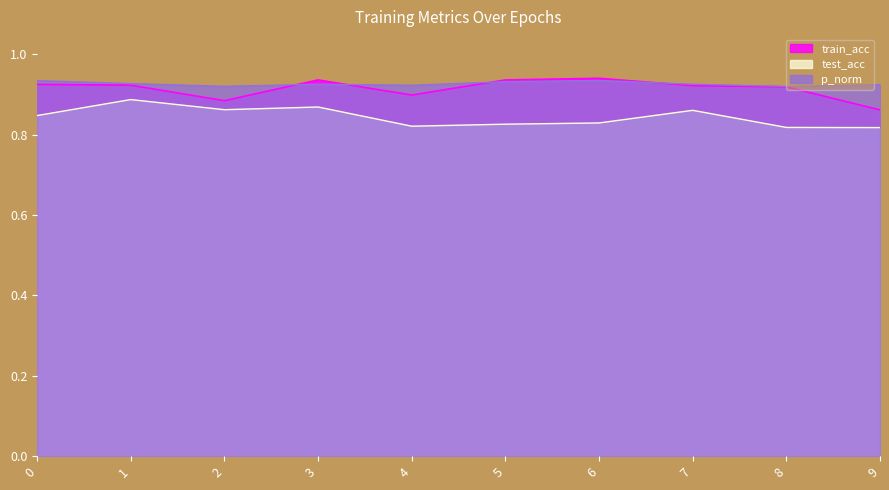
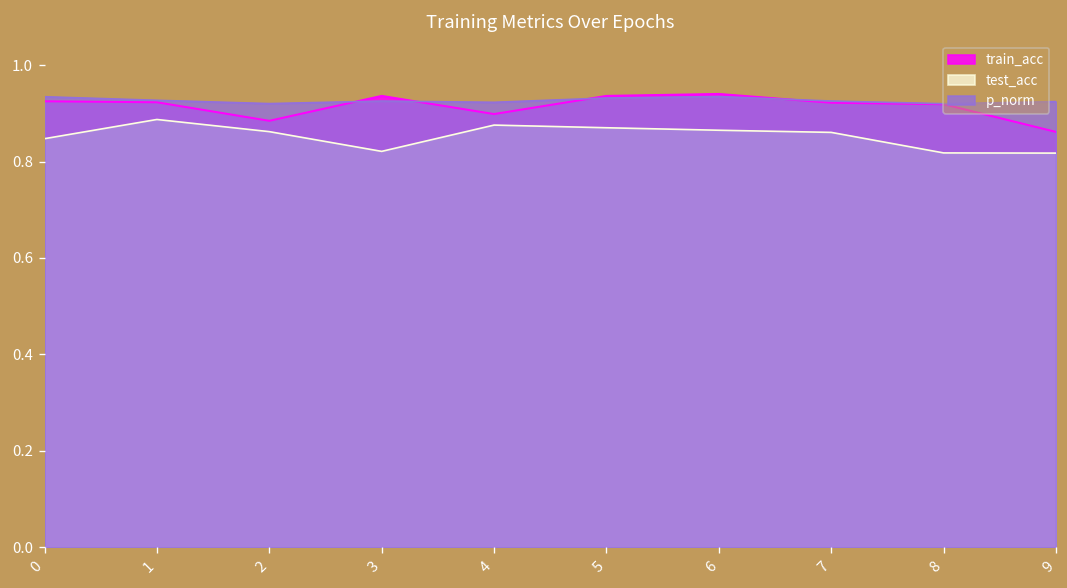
test_acc, 3: 0.87 -> 0.82
test_acc, 4: 0.82 -> 0.88
test_acc, 5: 0.83 -> 0.87
test_acc, 6: 0.83 -> 0.86
